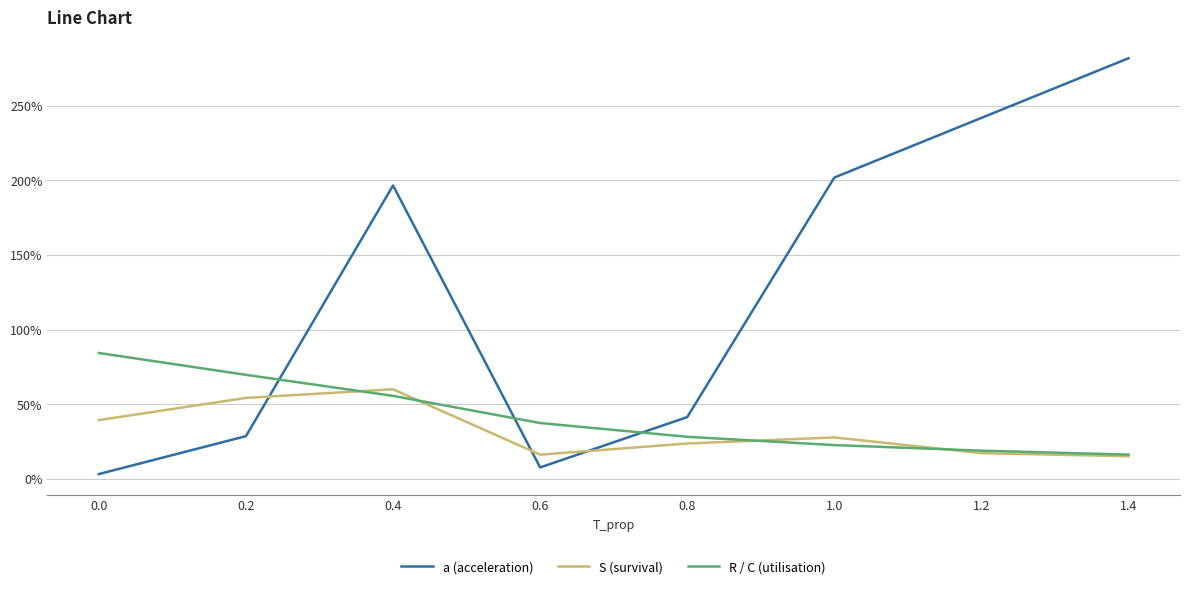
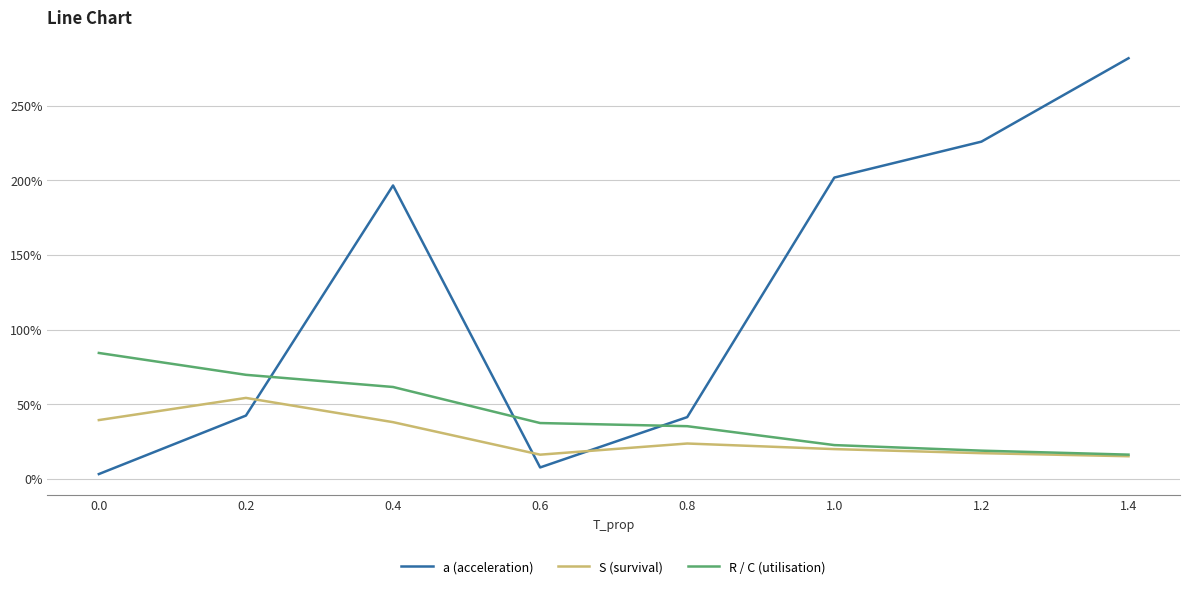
a (acceleration), 0.2: 29% -> 42%
S (survival), 0.4: 60% -> 38%
R / C (utilisation), 0.4: 56% -> 61%
R / C (utilisation), 0.8: 28% -> 35%
S (survival), 1.0: 28% -> 20%
a (acceleration), 1.2: 242% -> 226%
